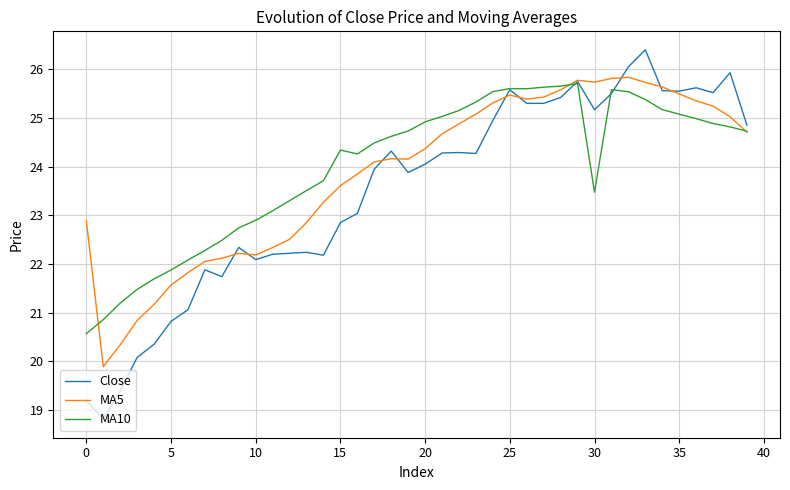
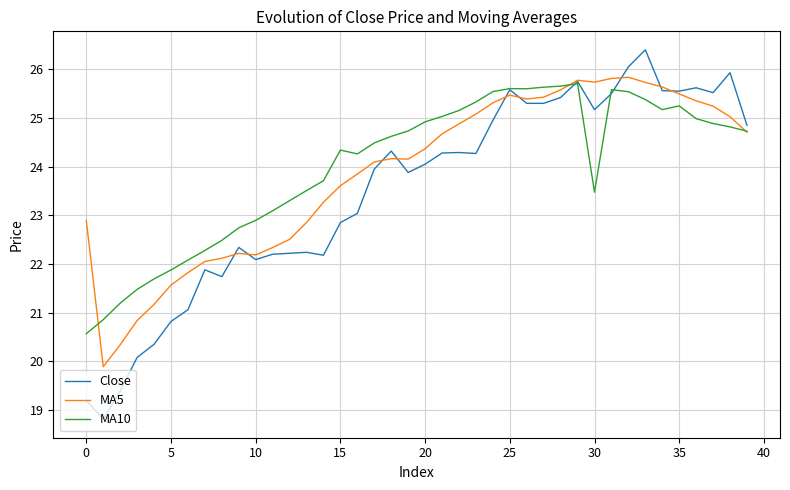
MA10, 35: 25.1 -> 25.2
